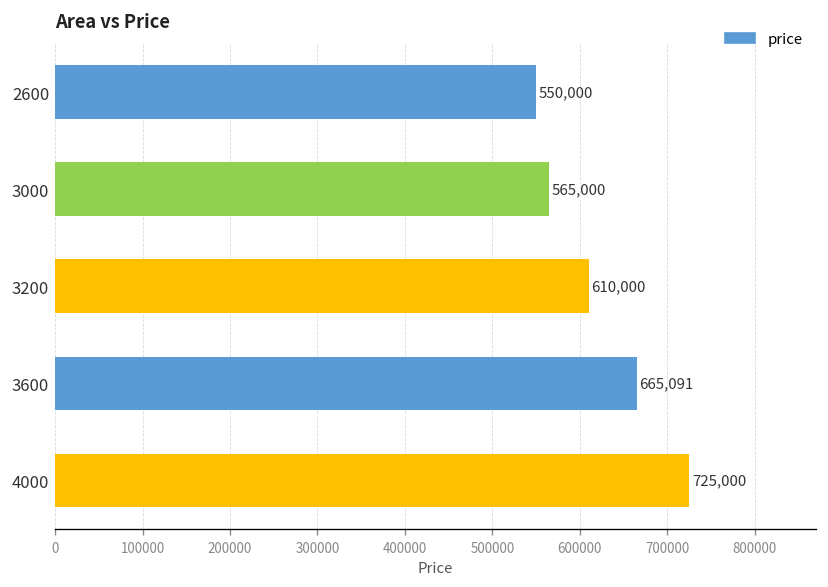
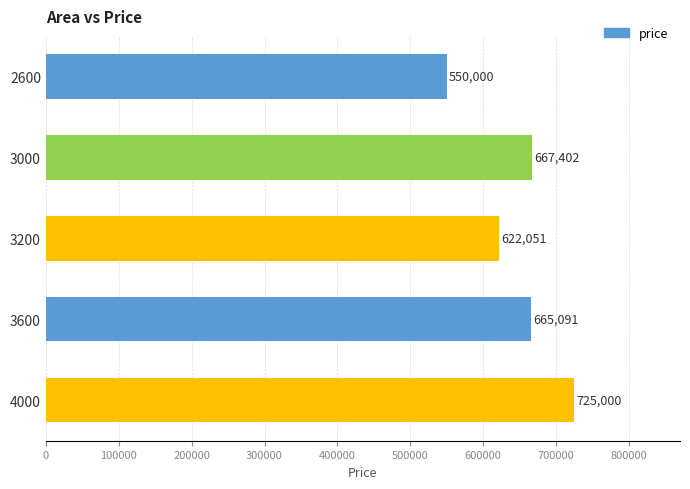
3000: 565,000 -> 667,402
3200: 610,000 -> 622,051
